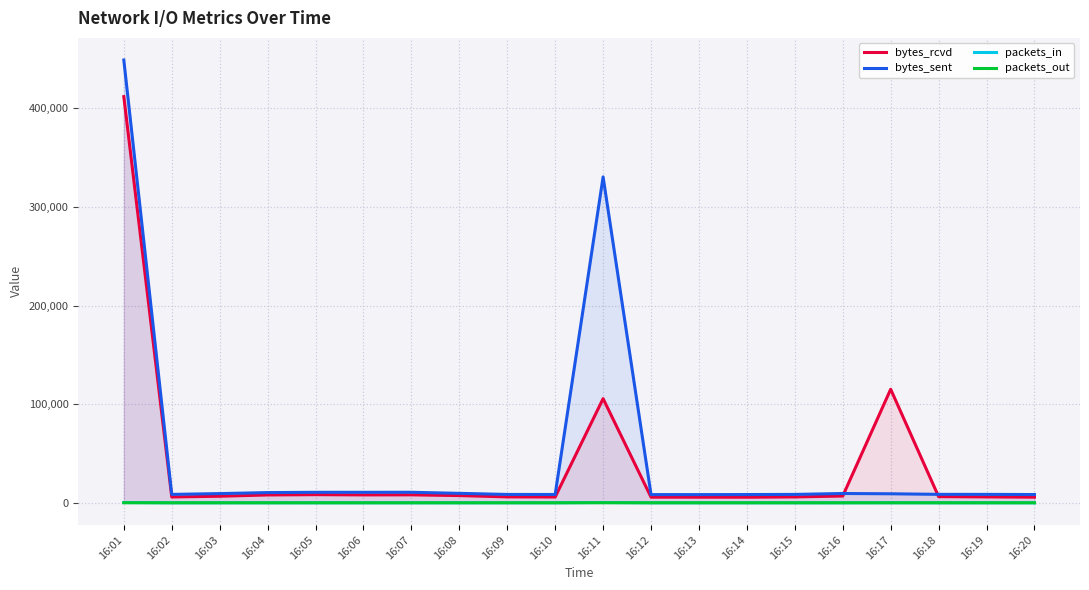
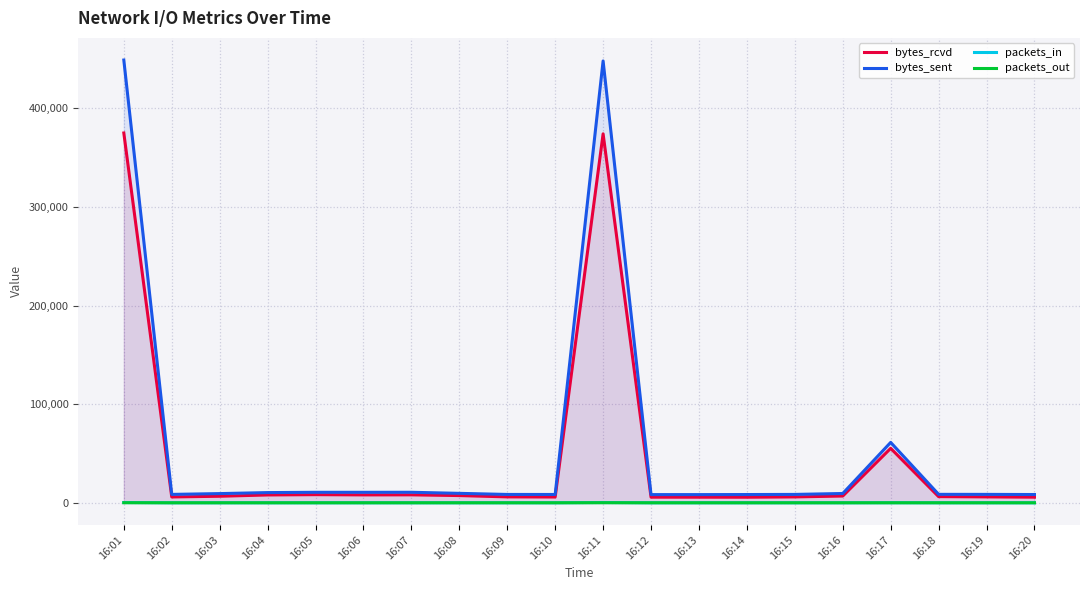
bytes_rcvd, 16:01: 410,000 -> 380,000
bytes_rcvd, 16:11: 110,000 -> 370,000
bytes_sent, 16:11: 330,000 -> 450,000
bytes_rcvd, 16:17: 120,000 -> 60,000
bytes_sent, 16:17: 10,000 -> 60,000
